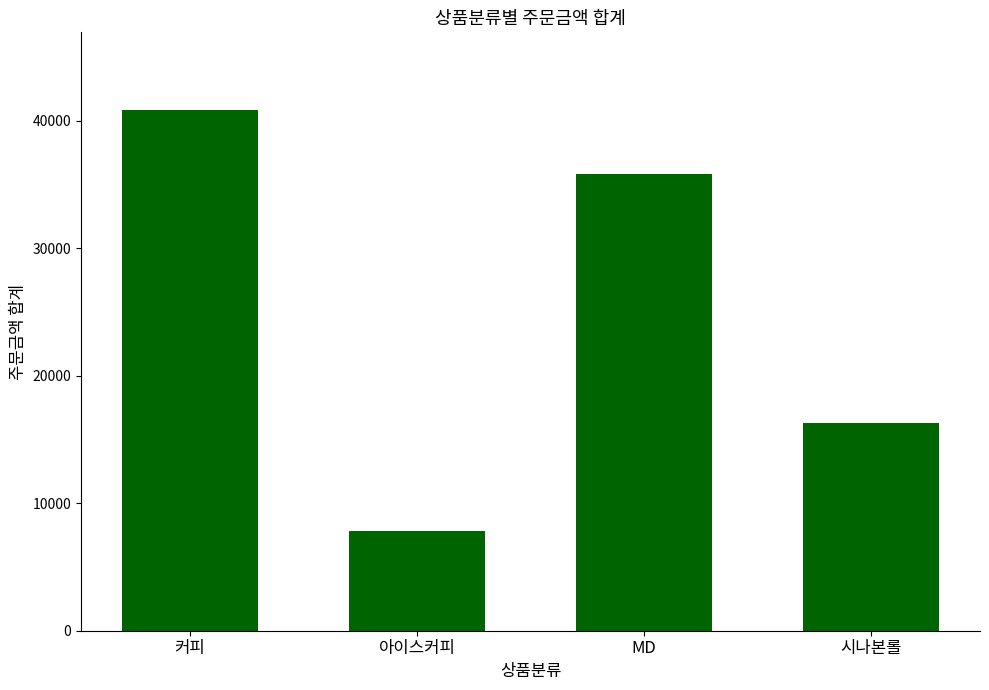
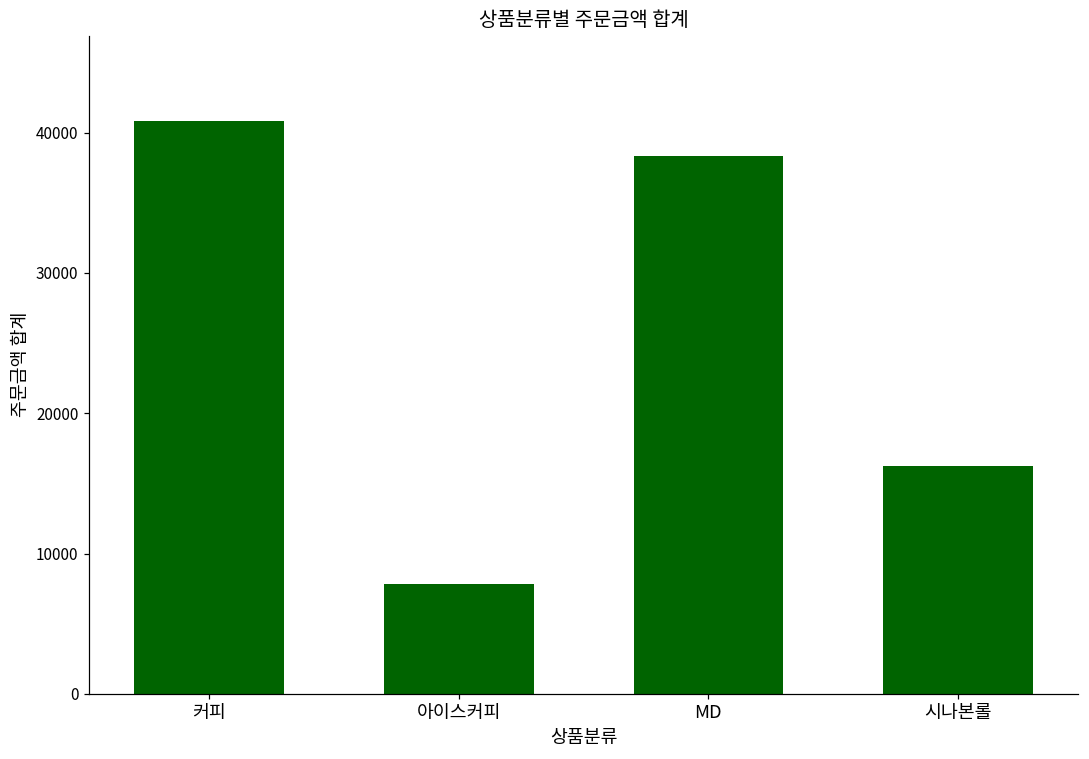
MD: 35800 -> 38300
